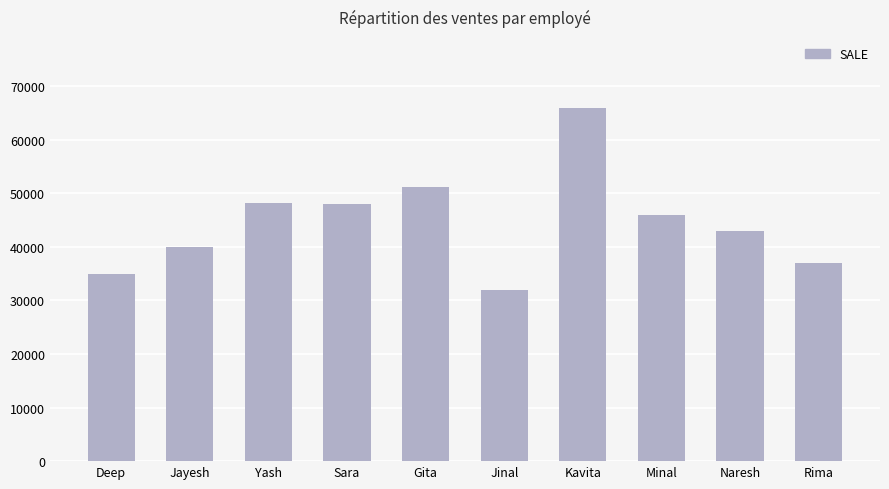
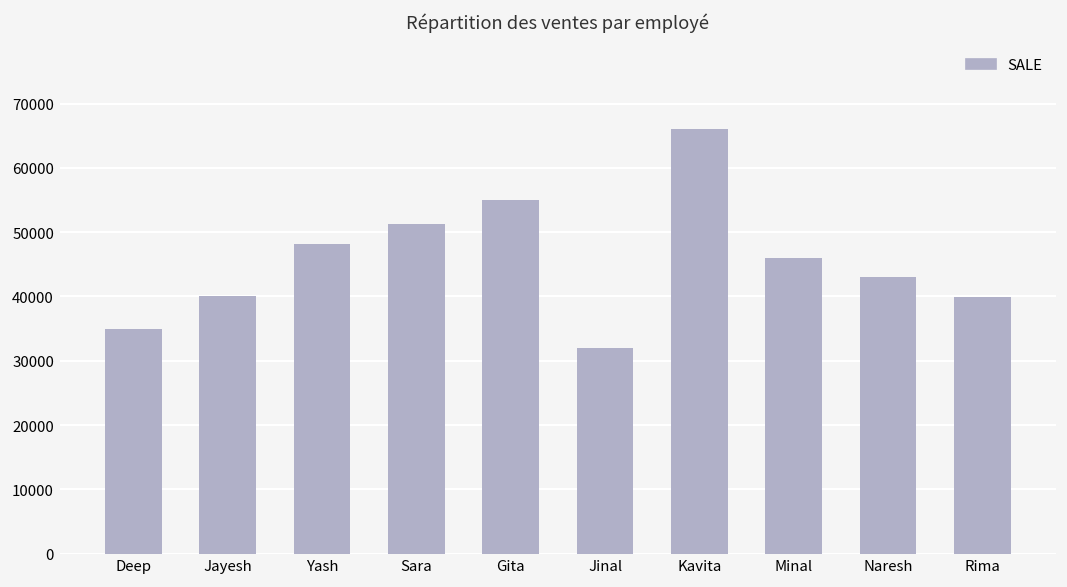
Sara: 48000 -> 51000
Gita: 51000 -> 55000
Rima: 37000 -> 40000
